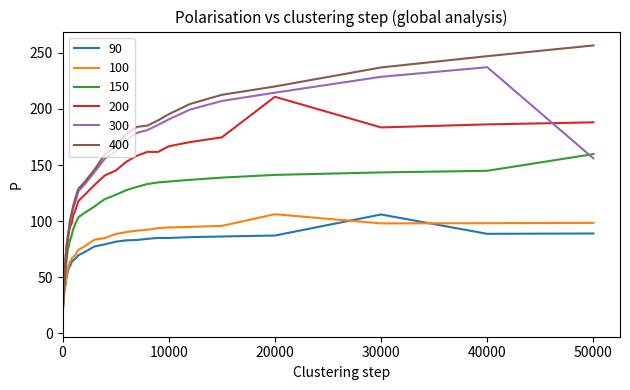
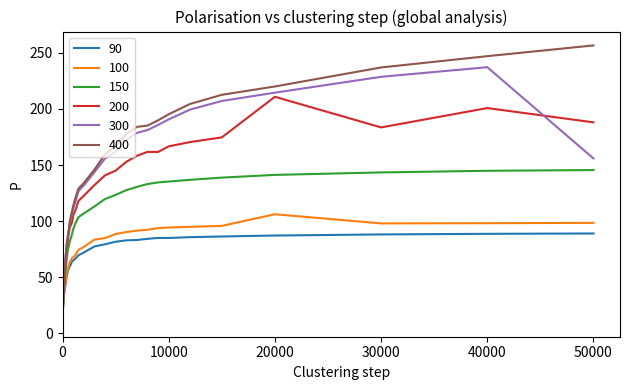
90, 30000: 106 -> 88
200, 40000: 186 -> 201
150, 50000: 160 -> 146
